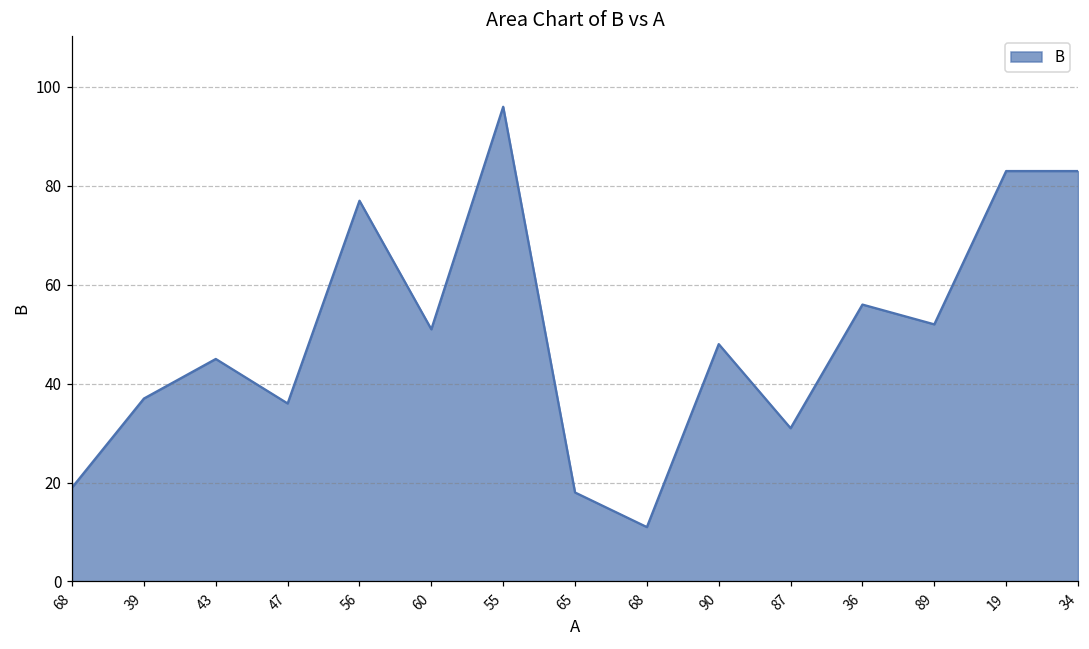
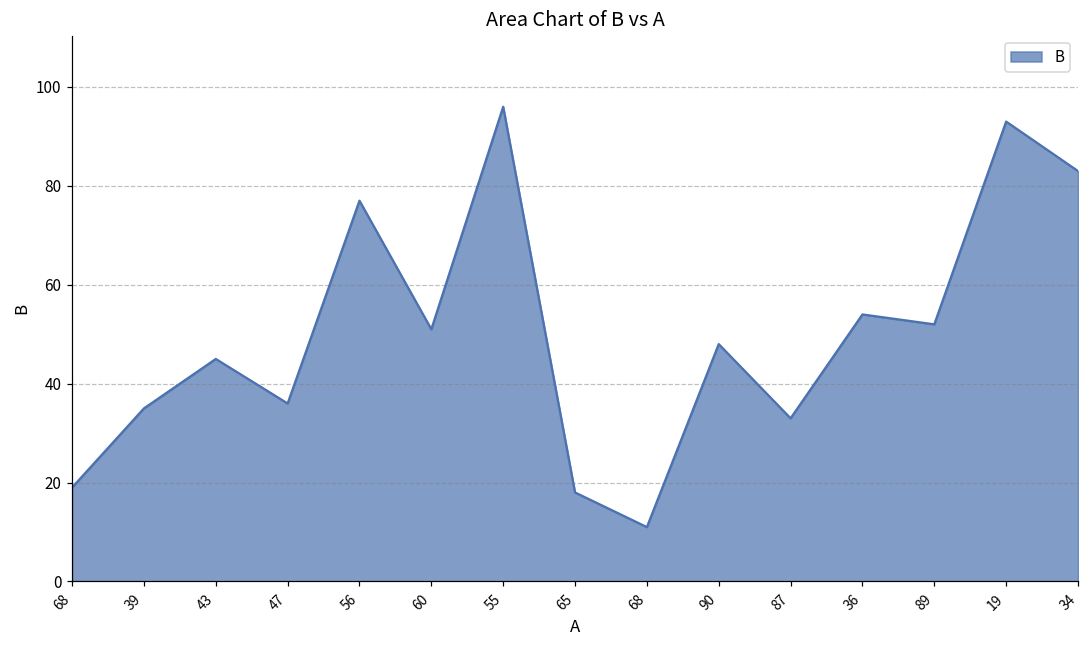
39: 37 -> 35
87: 31 -> 33
36: 56 -> 54
19: 83 -> 93
